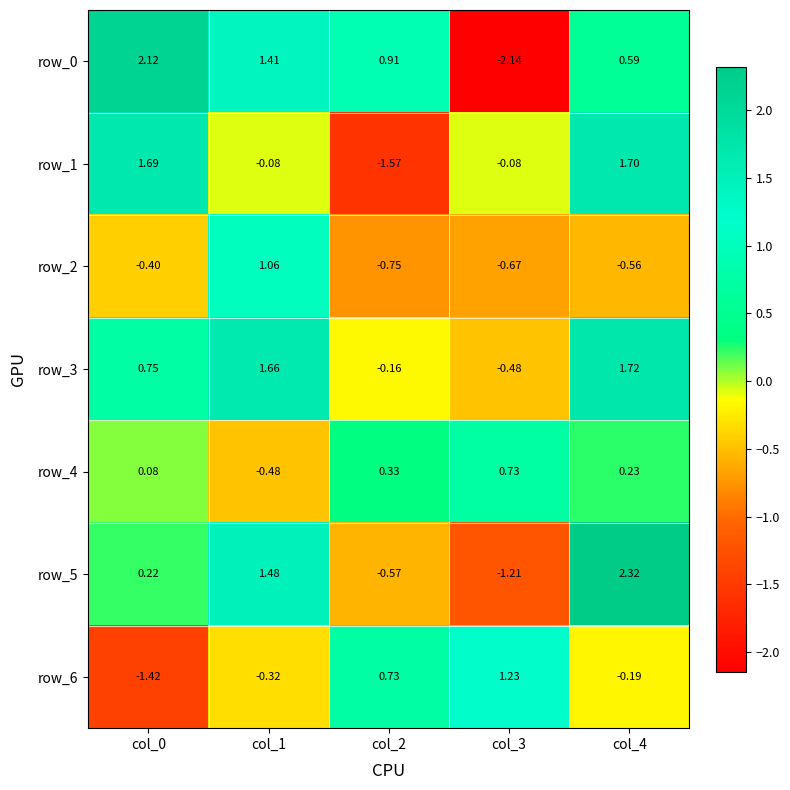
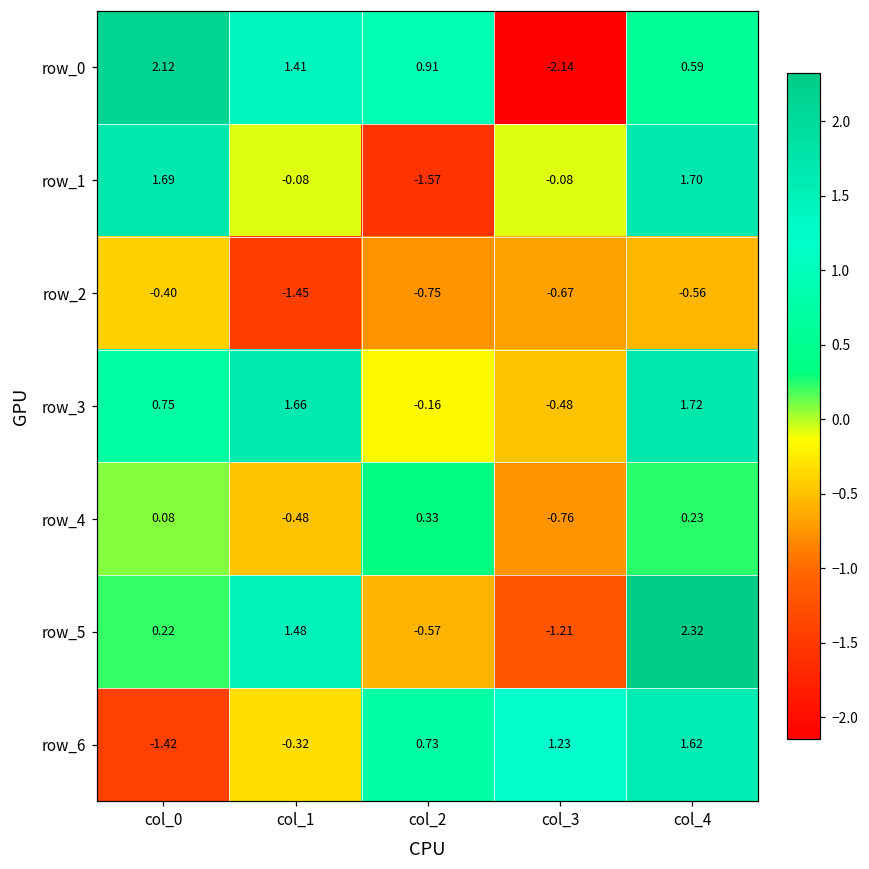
row_2, col_1: 1.06 -> -1.45
row_4, col_3: 0.73 -> -0.76
row_6, col_4: -0.19 -> 1.62
